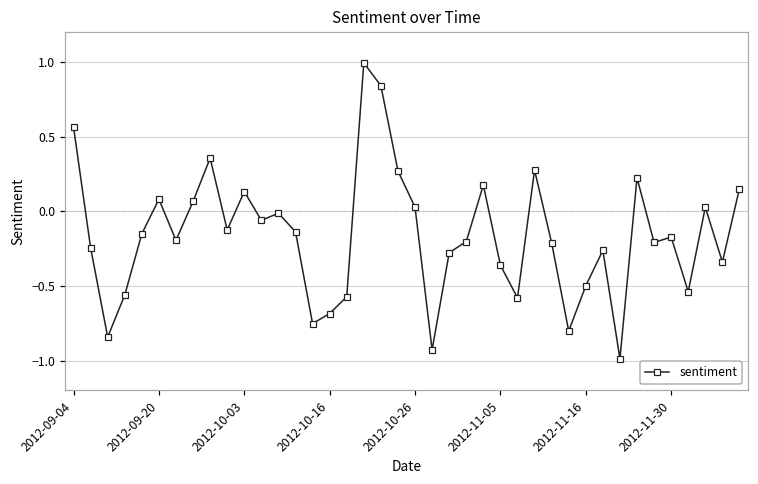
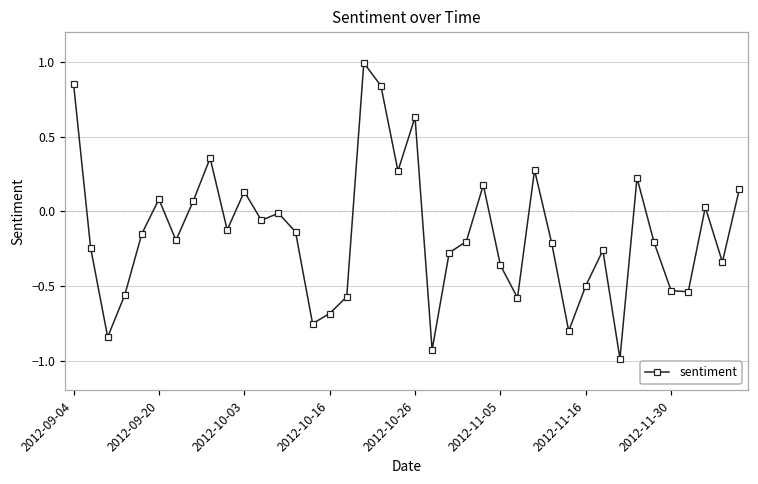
2012-09-04: 0.56 -> 0.86
2012-10-26: 0.03 -> 0.63
2012-11-30: -0.17 -> -0.53
